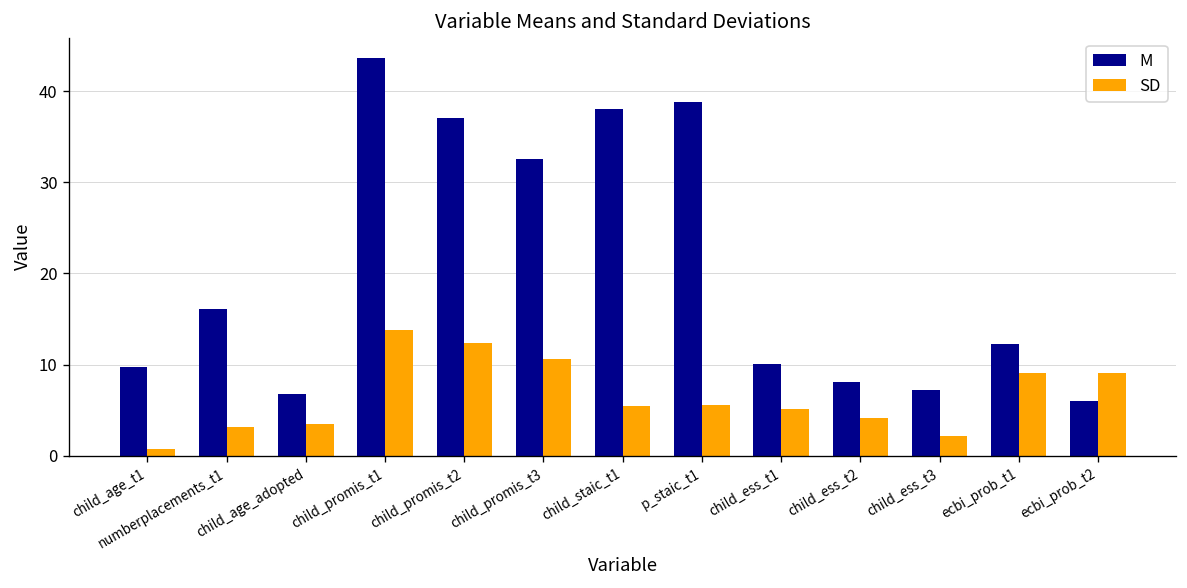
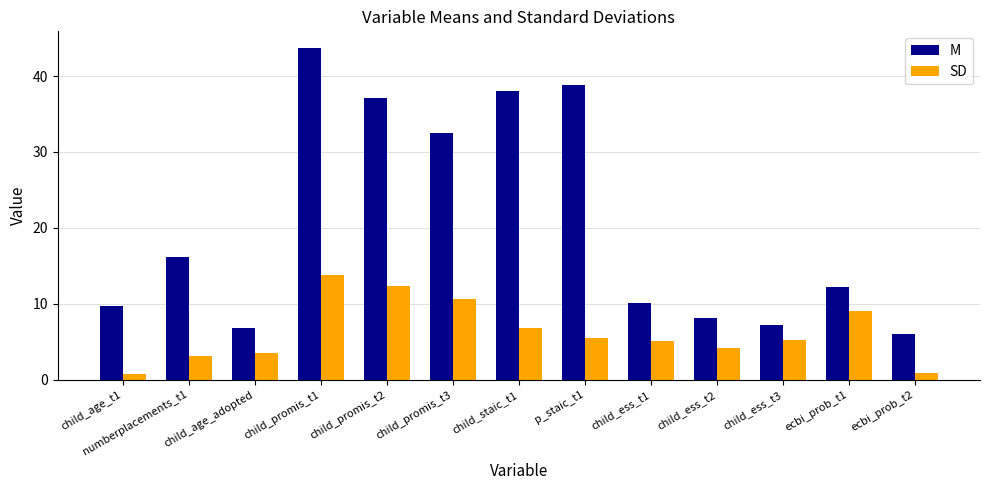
SD, child_staic_t1: 6 -> 7
SD, child_ess_t3: 2 -> 5
SD, ecbi_prob_t2: 9 -> 1
